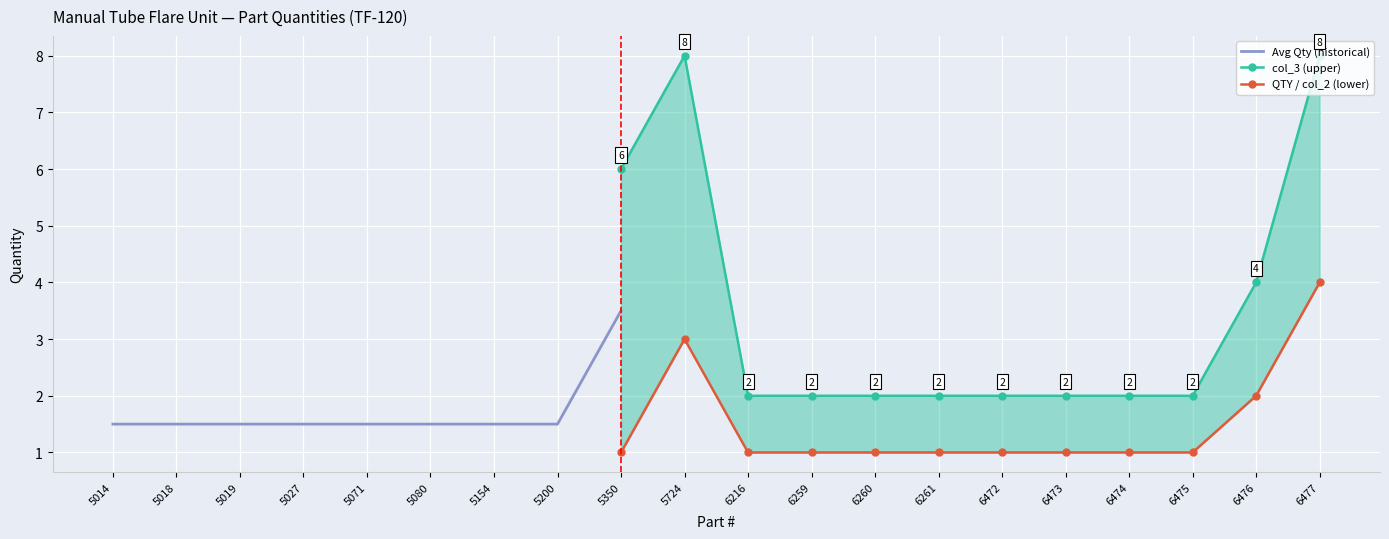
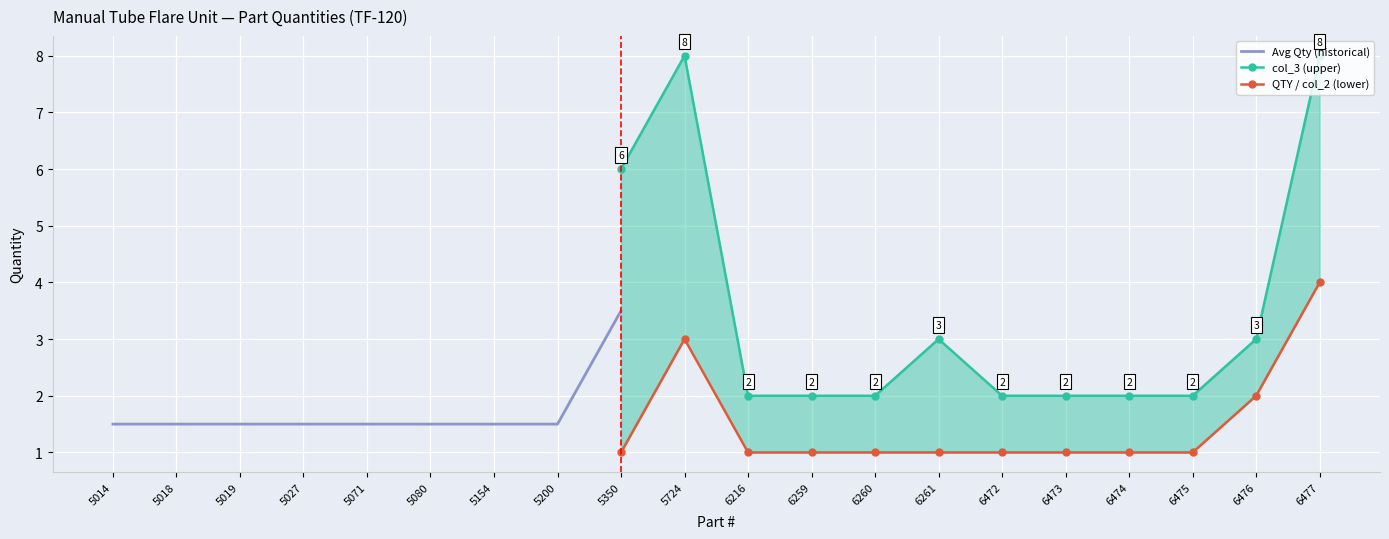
col_3 (upper), 6261: 2 -> 3
col_3 (upper), 6476: 4 -> 3
